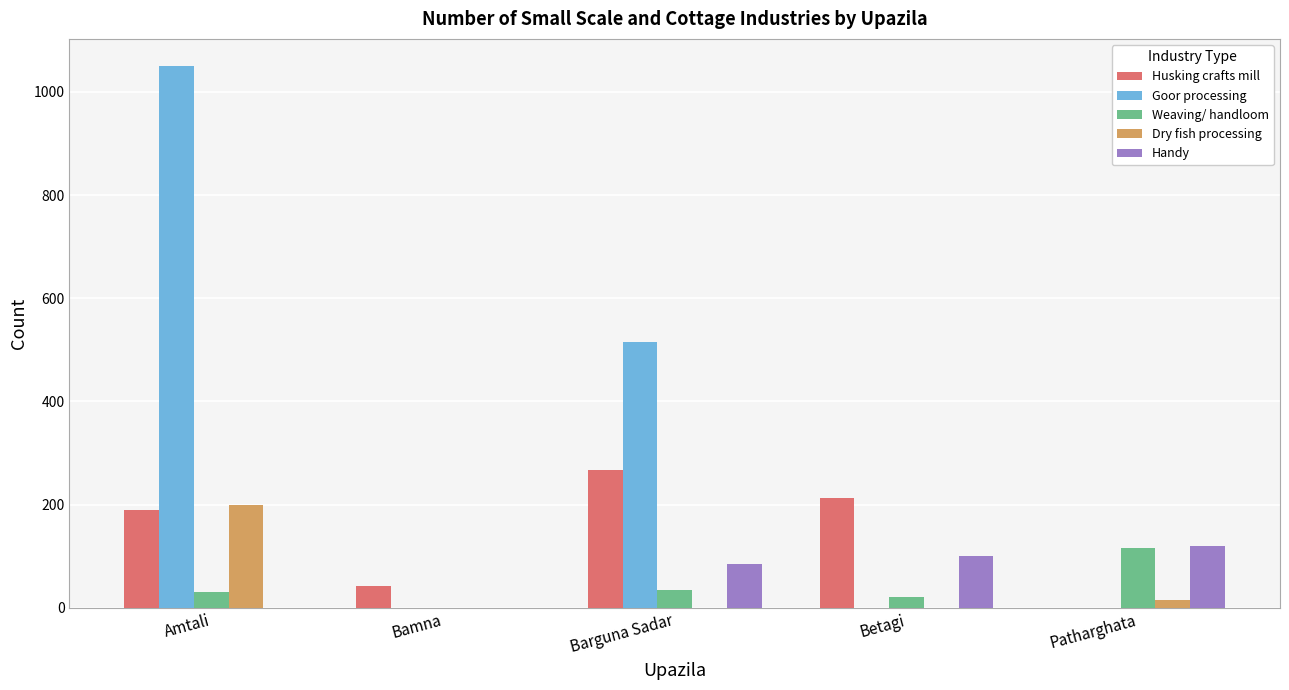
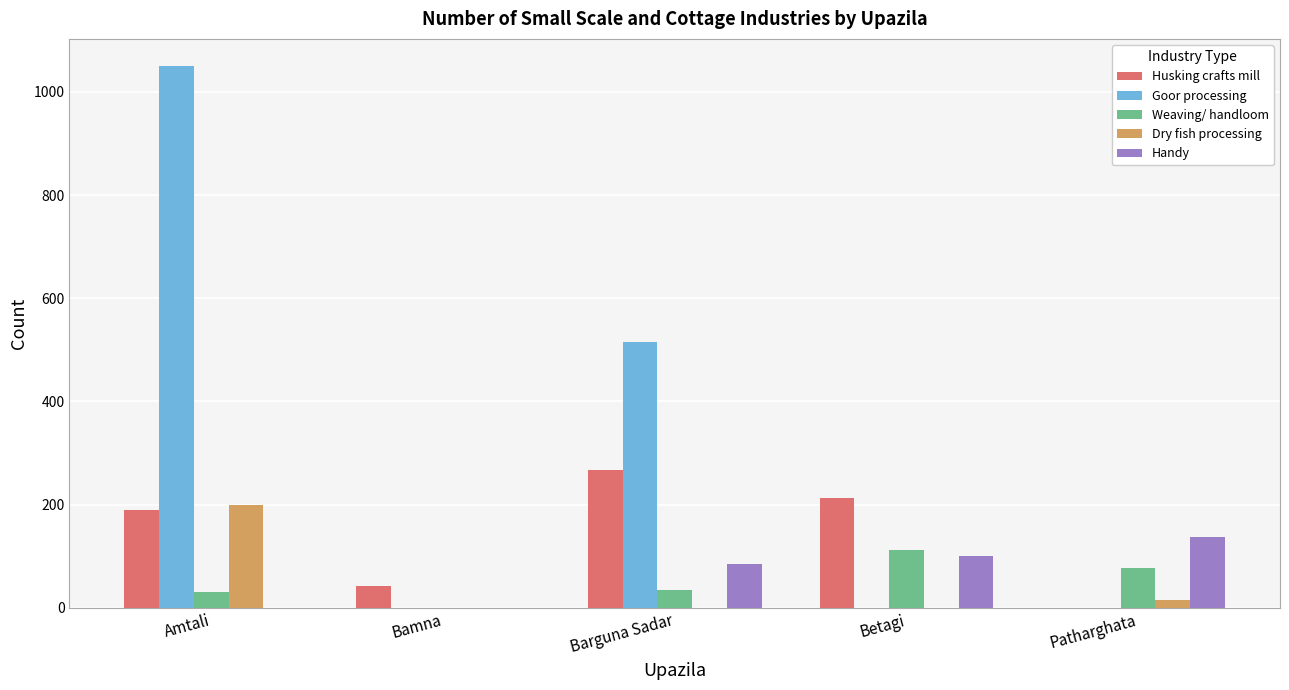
Weaving/ handloom, Betagi: 20 -> 110
Weaving/ handloom, Patharghata: 120 -> 80
Handy, Patharghata: 120 -> 140
